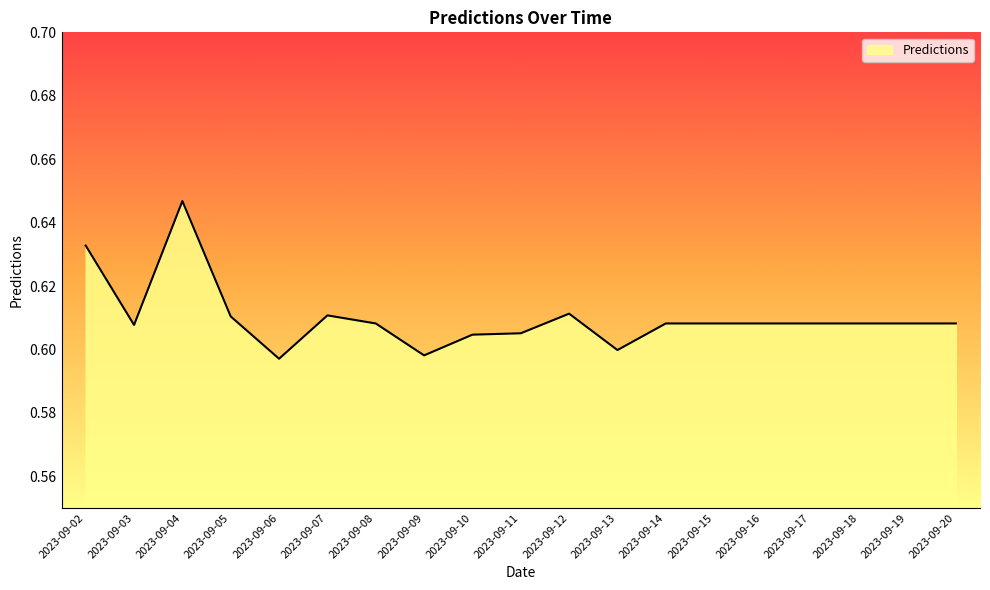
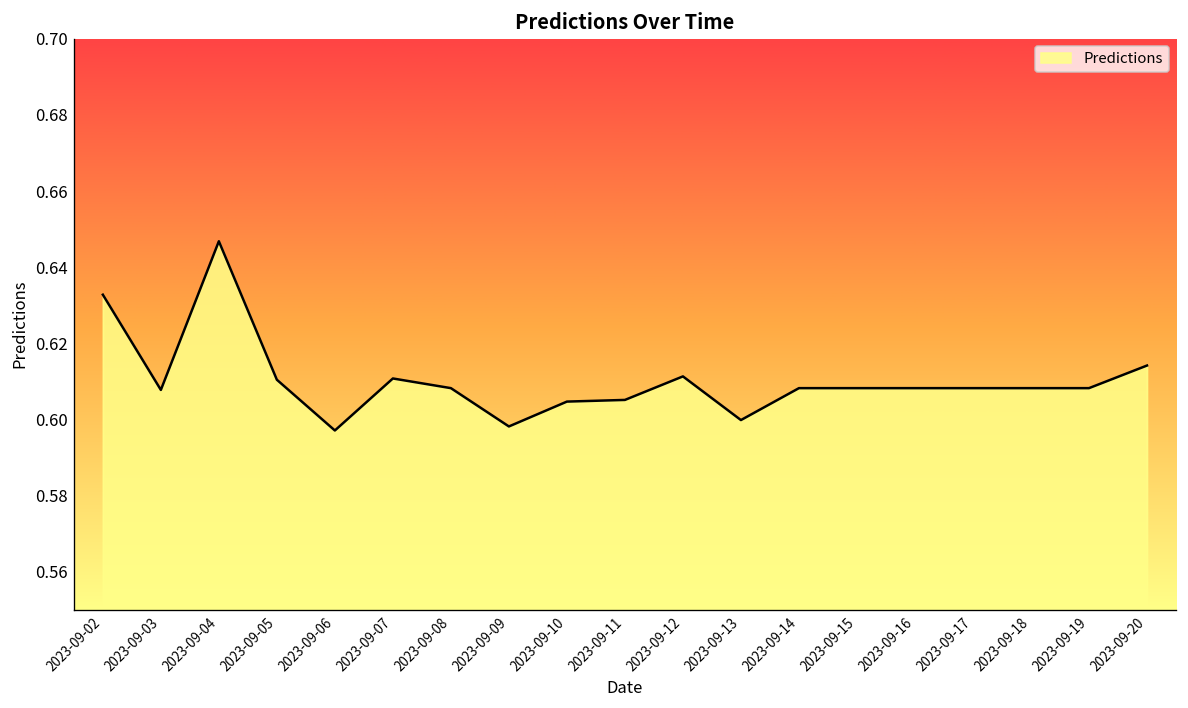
2023-09-20: 0.608 -> 0.614
